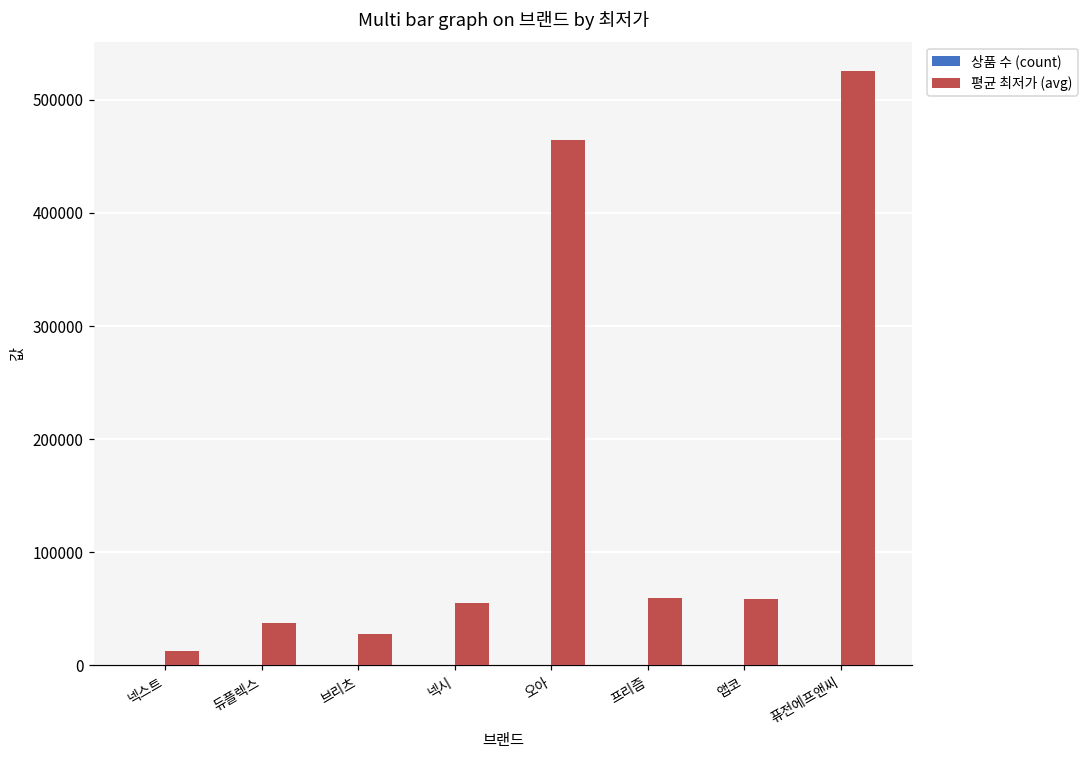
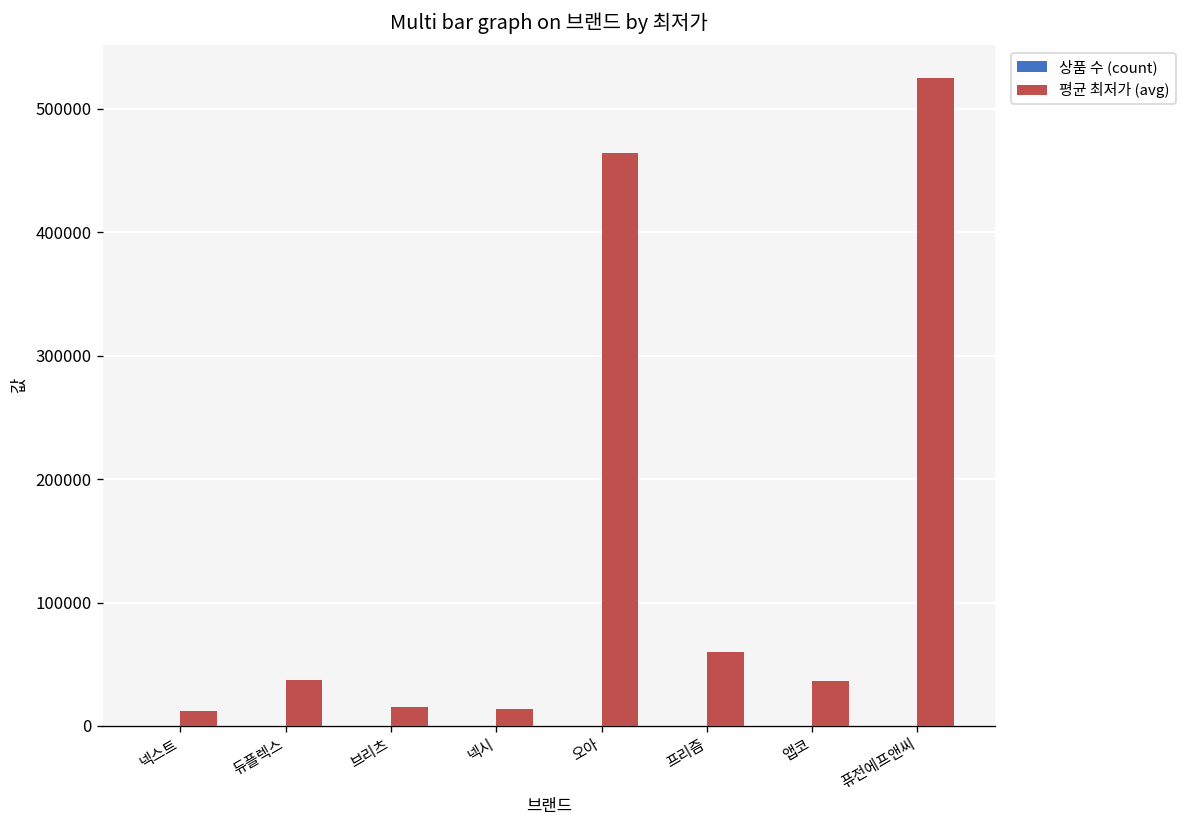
평균 최저가 (avg), 브리츠: 27000 -> 16000
평균 최저가 (avg), 넥시: 55000 -> 14000
평균 최저가 (avg), 앱코: 59000 -> 37000
